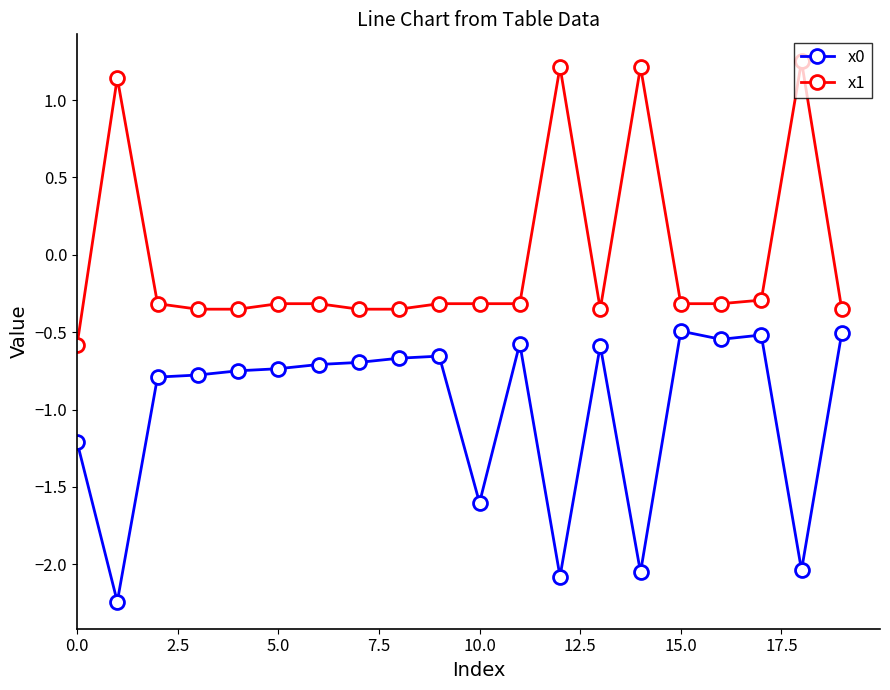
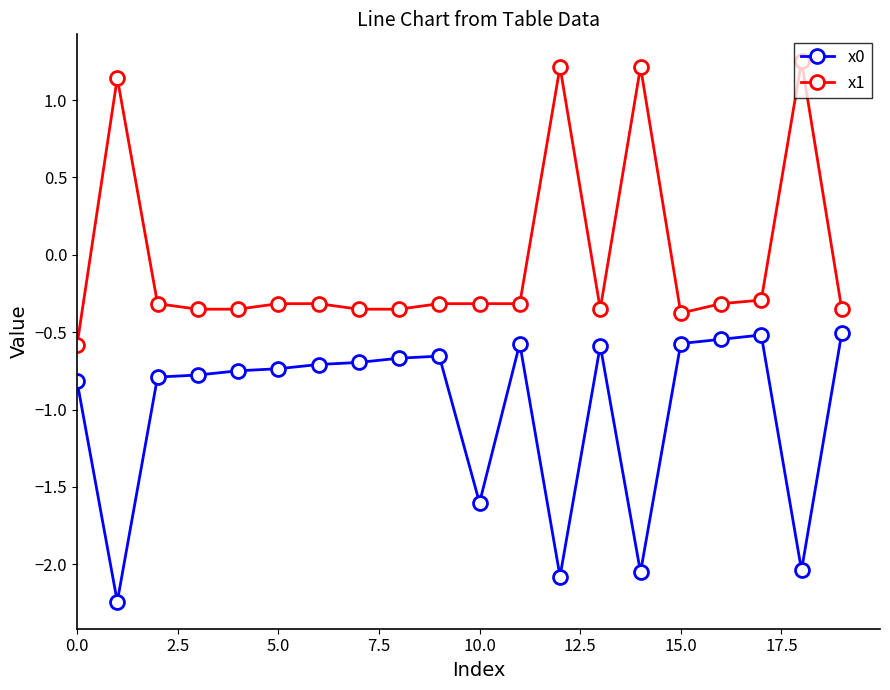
x0, 0.0: -1.21 -> -0.82
x0, 15.0: -0.49 -> -0.57
x1, 15.0: -0.32 -> -0.38
